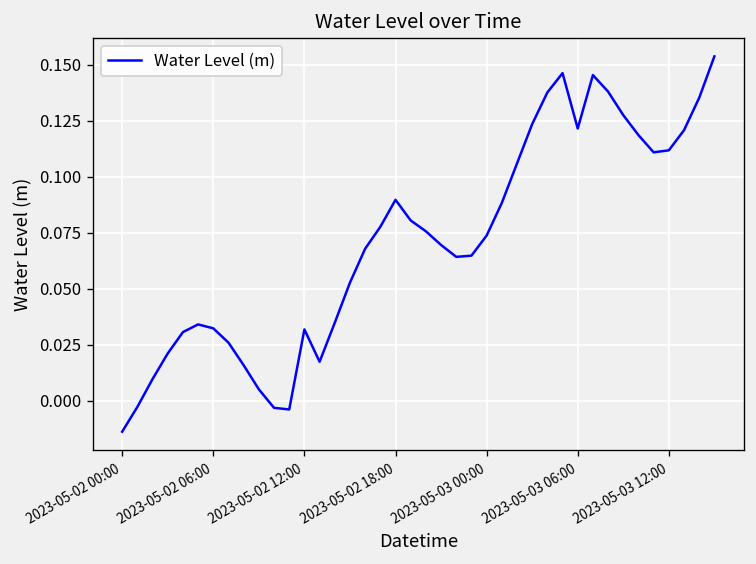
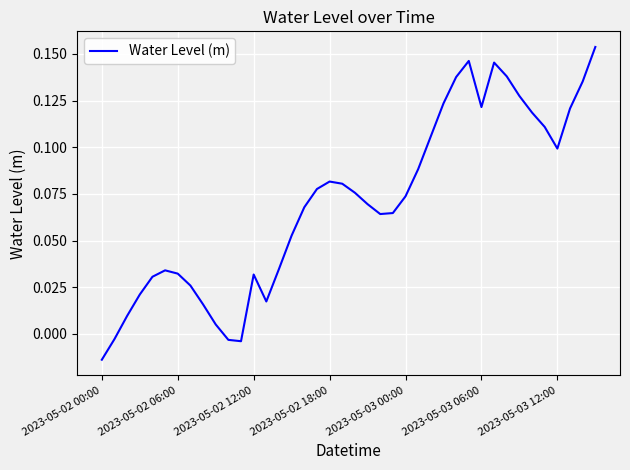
2023-05-02 18:00: 0.090 -> 0.082
2023-05-03 12:00: 0.112 -> 0.099
